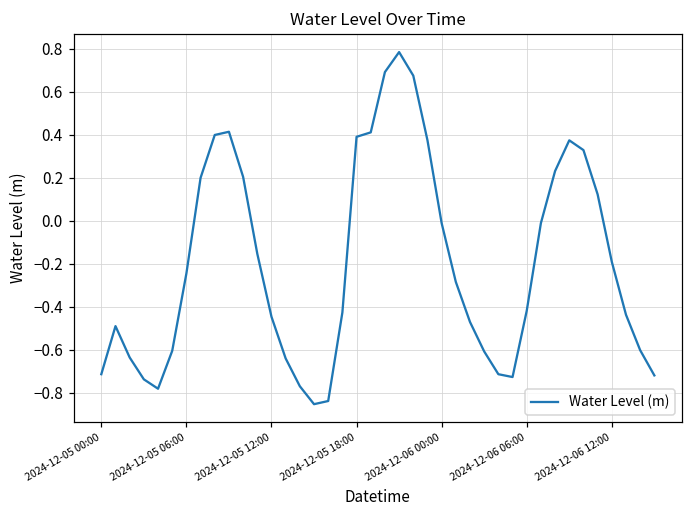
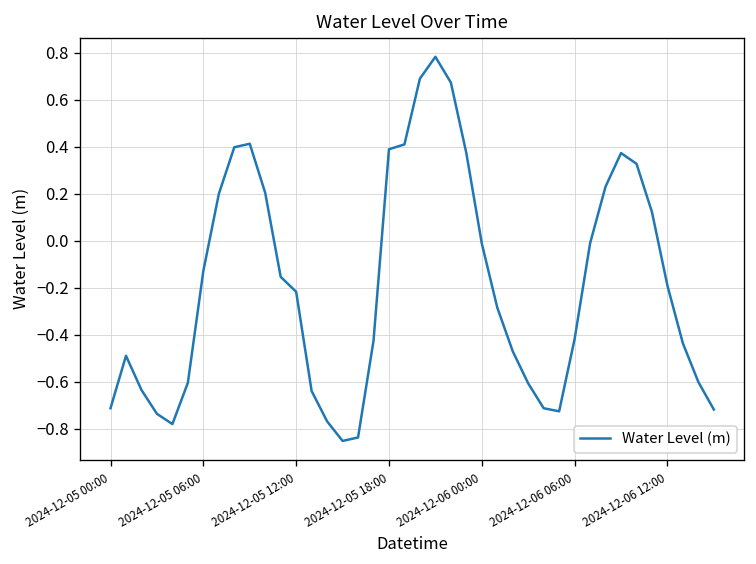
2024-12-05 06:00: -0.24 -> -0.13
2024-12-05 12:00: -0.45 -> -0.22
